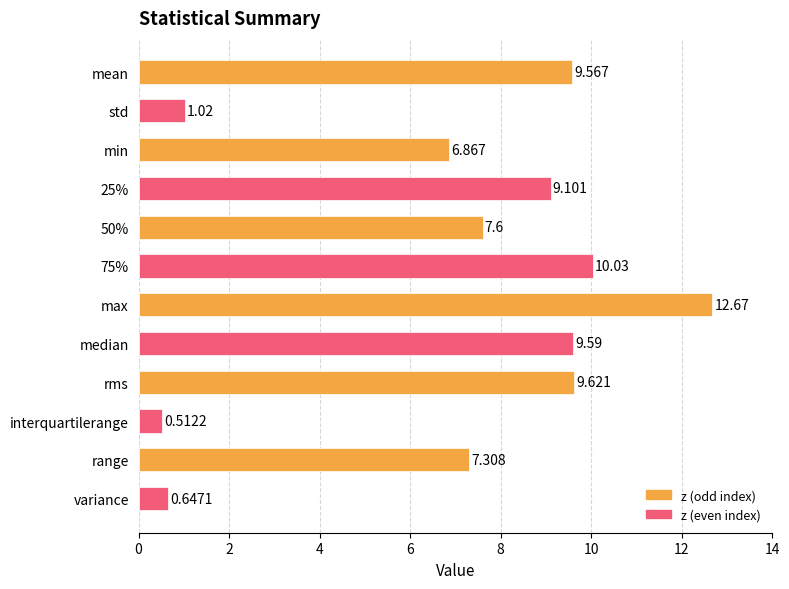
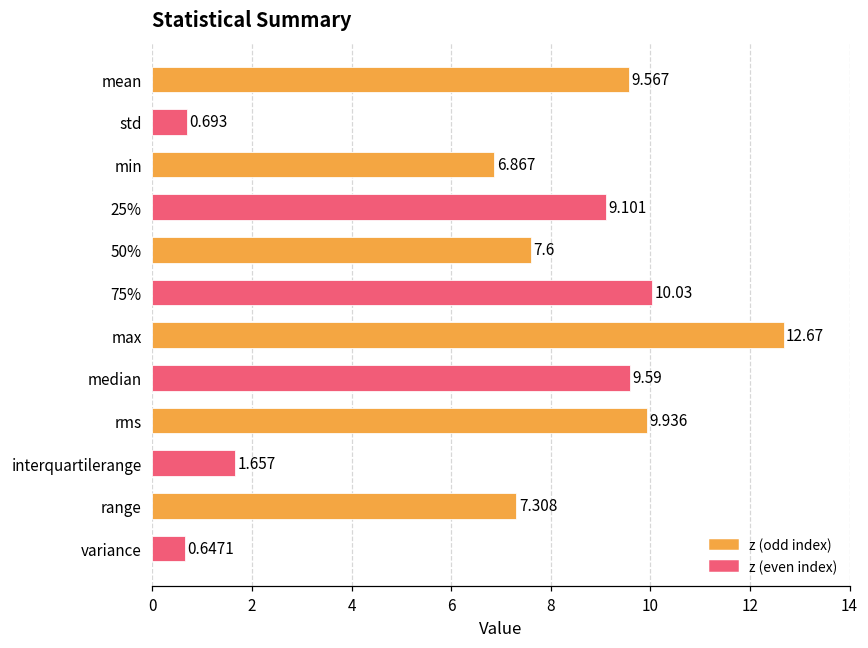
std: 1.02 -> 0.693
rms: 9.621 -> 9.936
interquartilerange: 0.5122 -> 1.657
